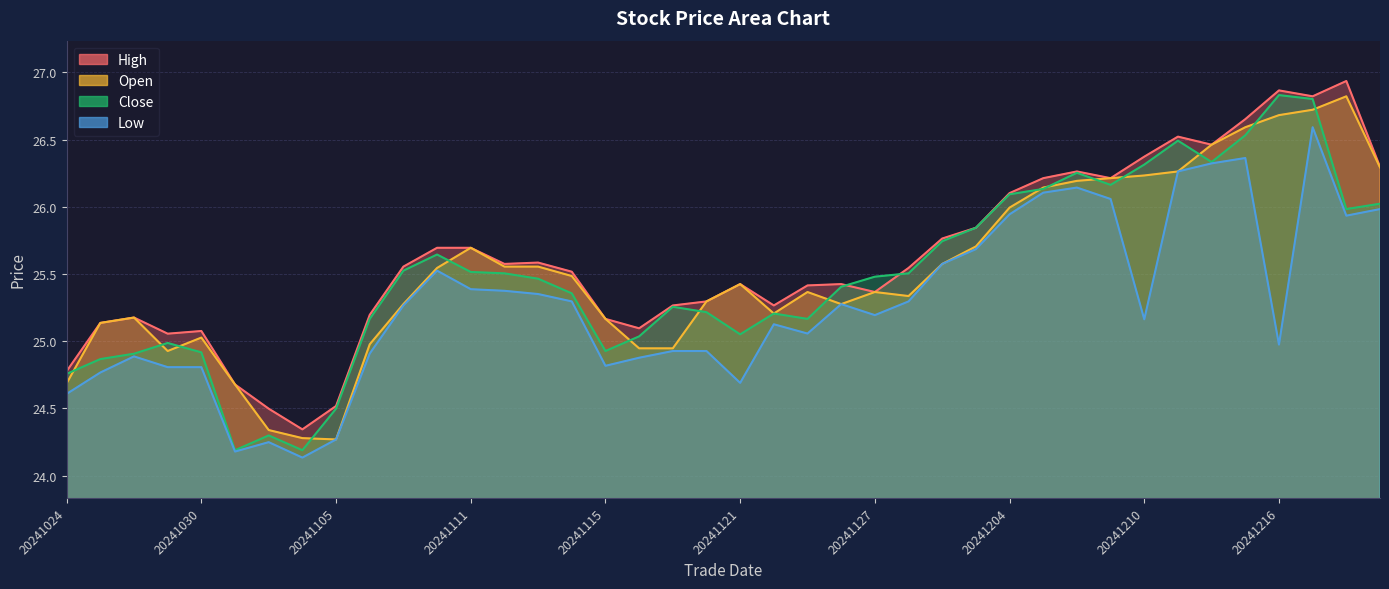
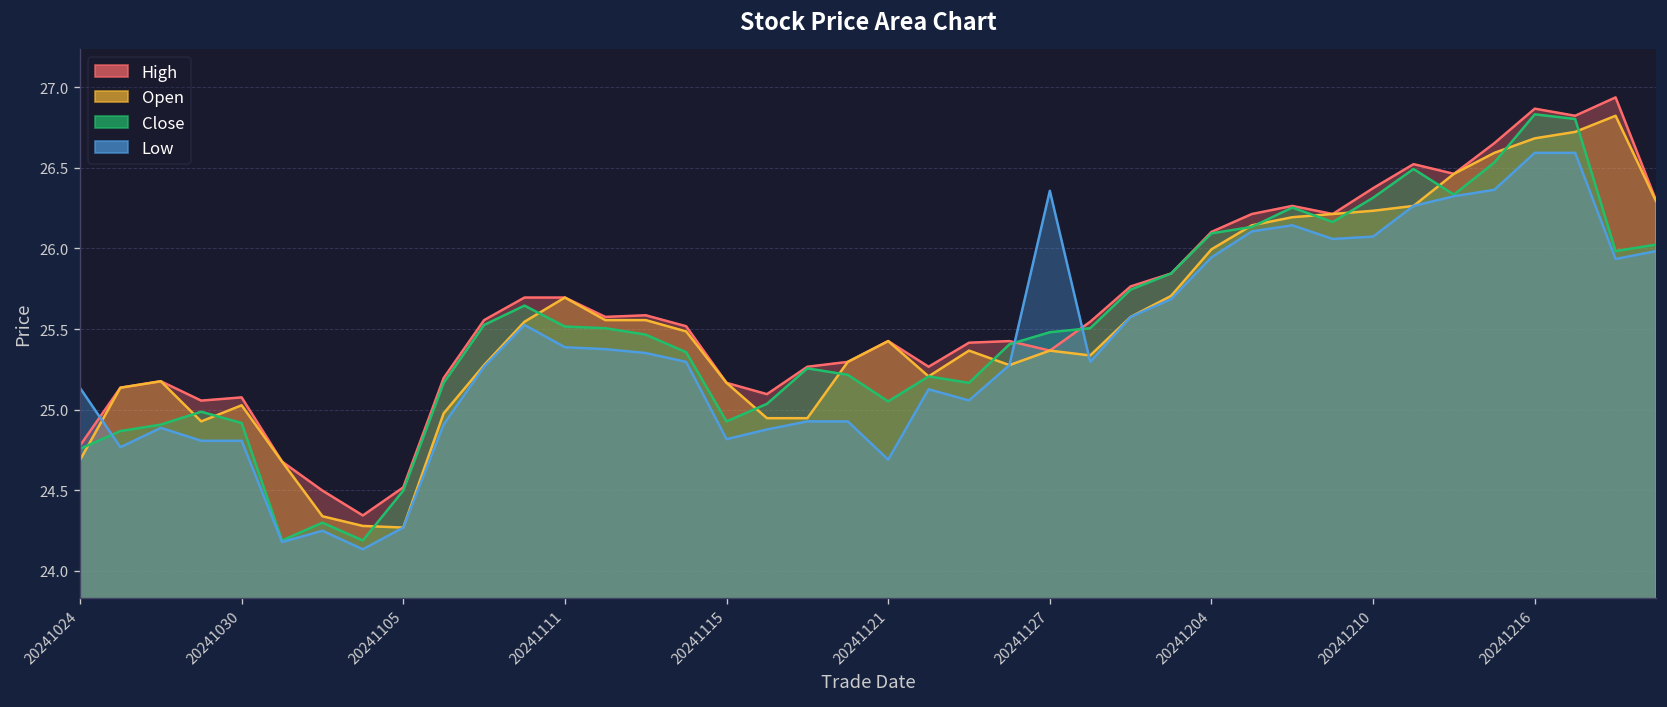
Low, 20241024: 24.61 -> 25.14
Low, 20241127: 25.19 -> 26.36
Low, 20241210: 25.16 -> 26.07
Low, 20241216: 24.98 -> 26.59
